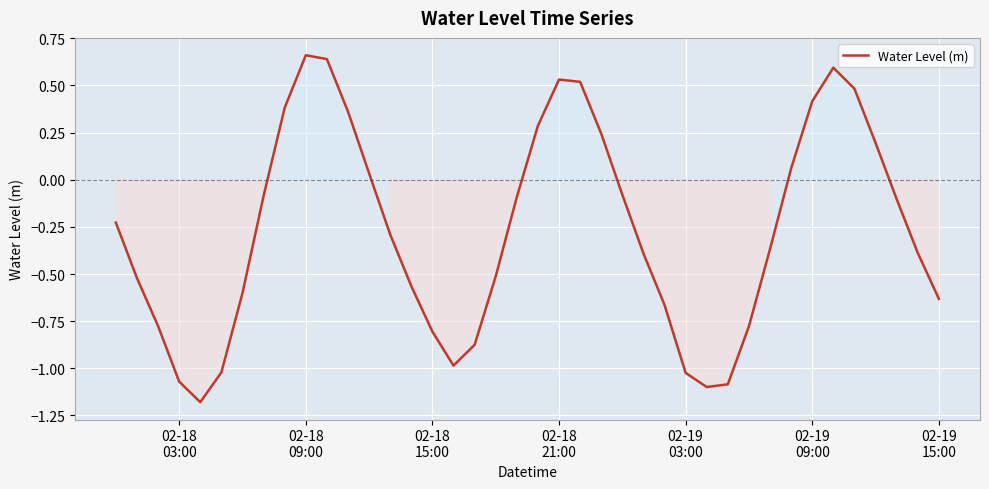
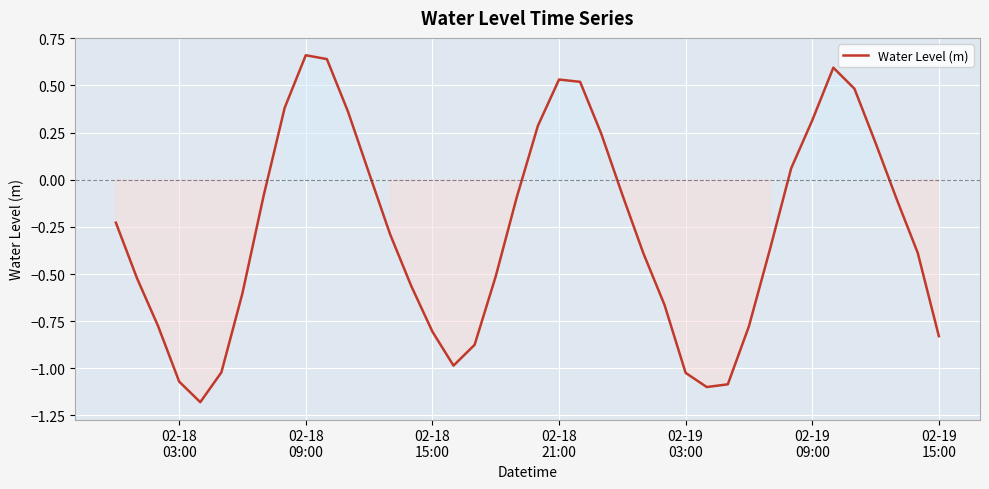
02-19 09:00: 0.42 -> 0.31
02-19 15:00: -0.63 -> -0.83
